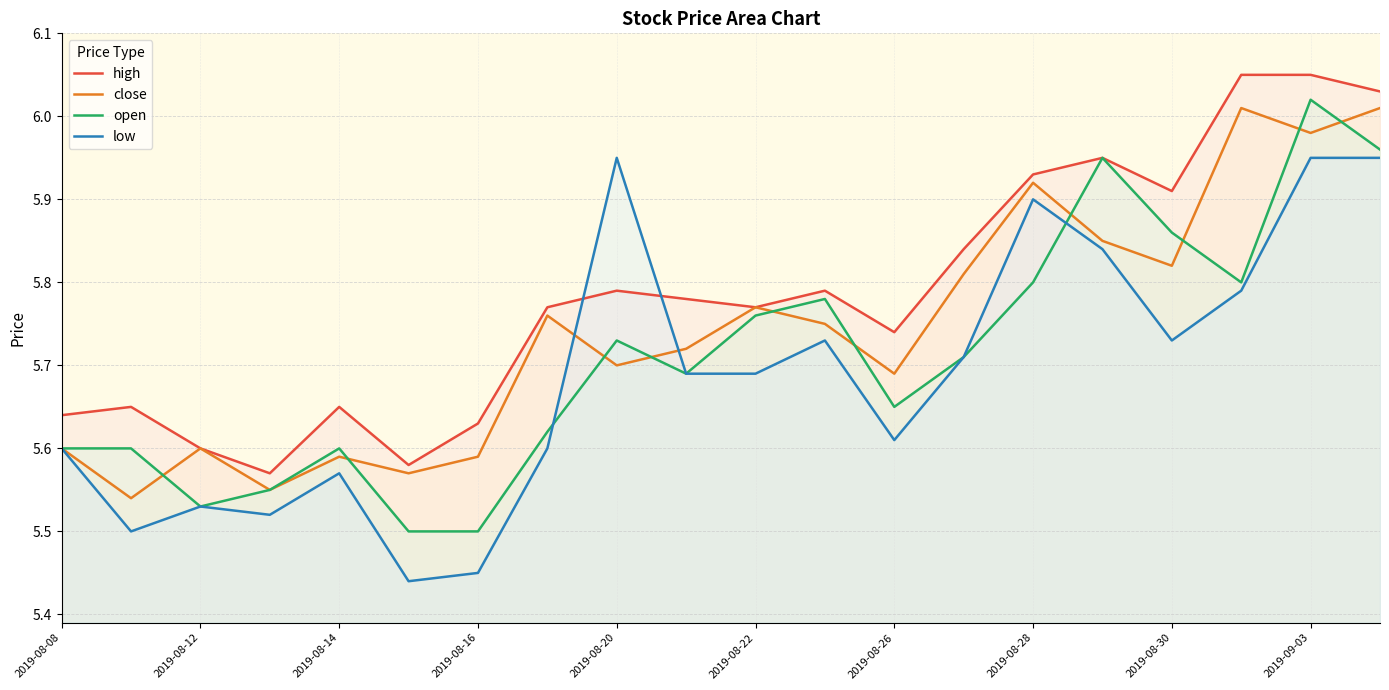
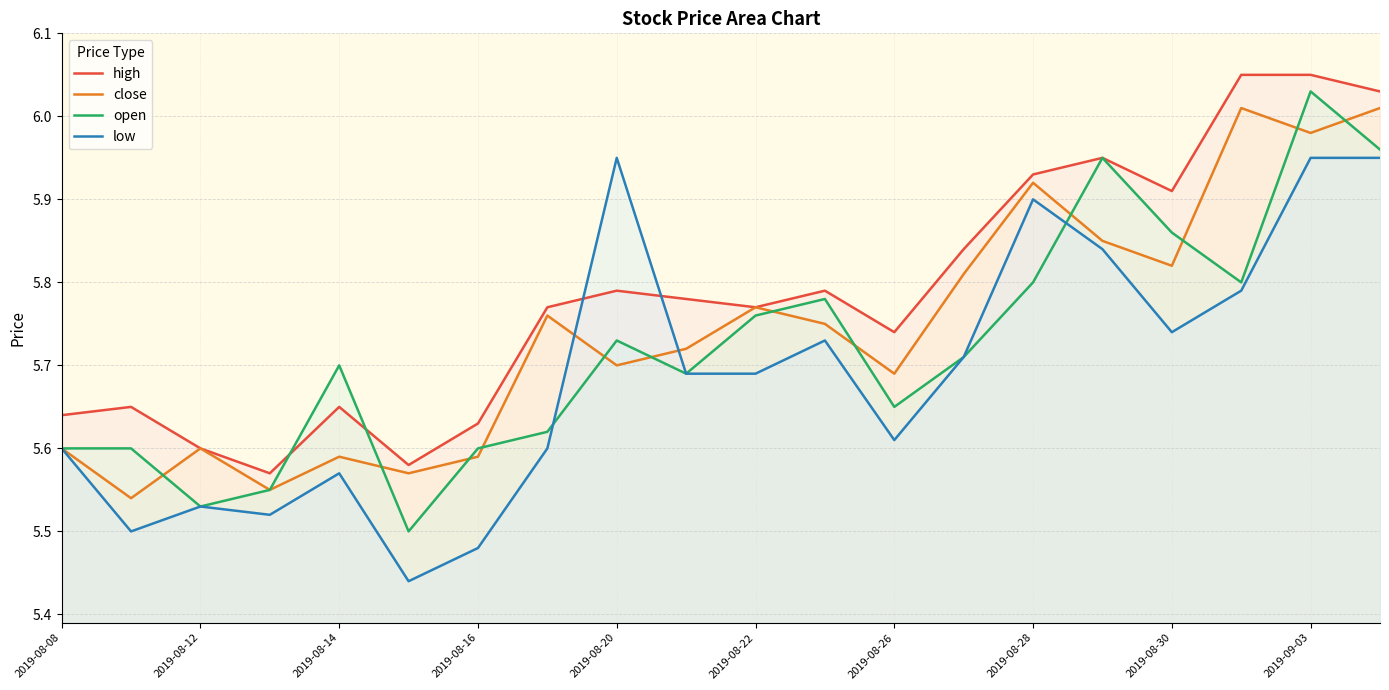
open, 2019-08-14: 5.6 -> 5.7
open, 2019-08-16: 5.5 -> 5.6
low, 2019-08-16: 5.45 -> 5.48
low, 2019-08-30: 5.73 -> 5.74
open, 2019-09-03: 6.02 -> 6.03
